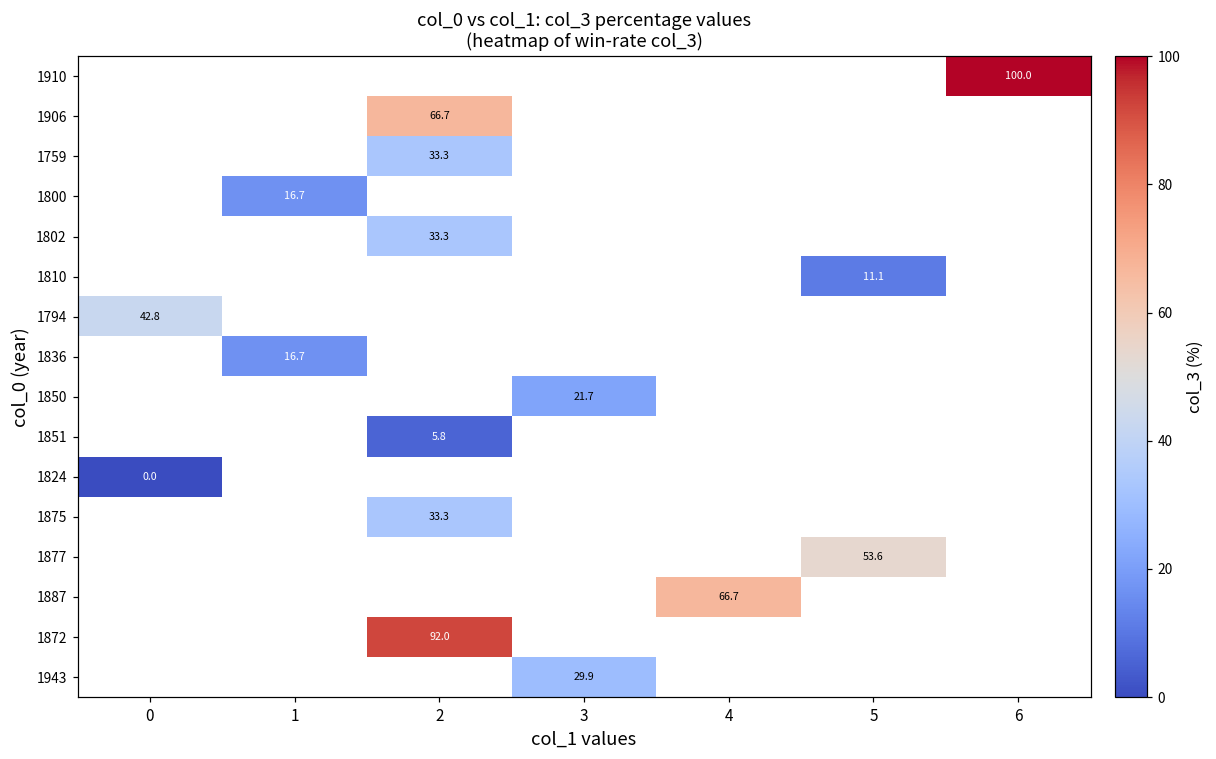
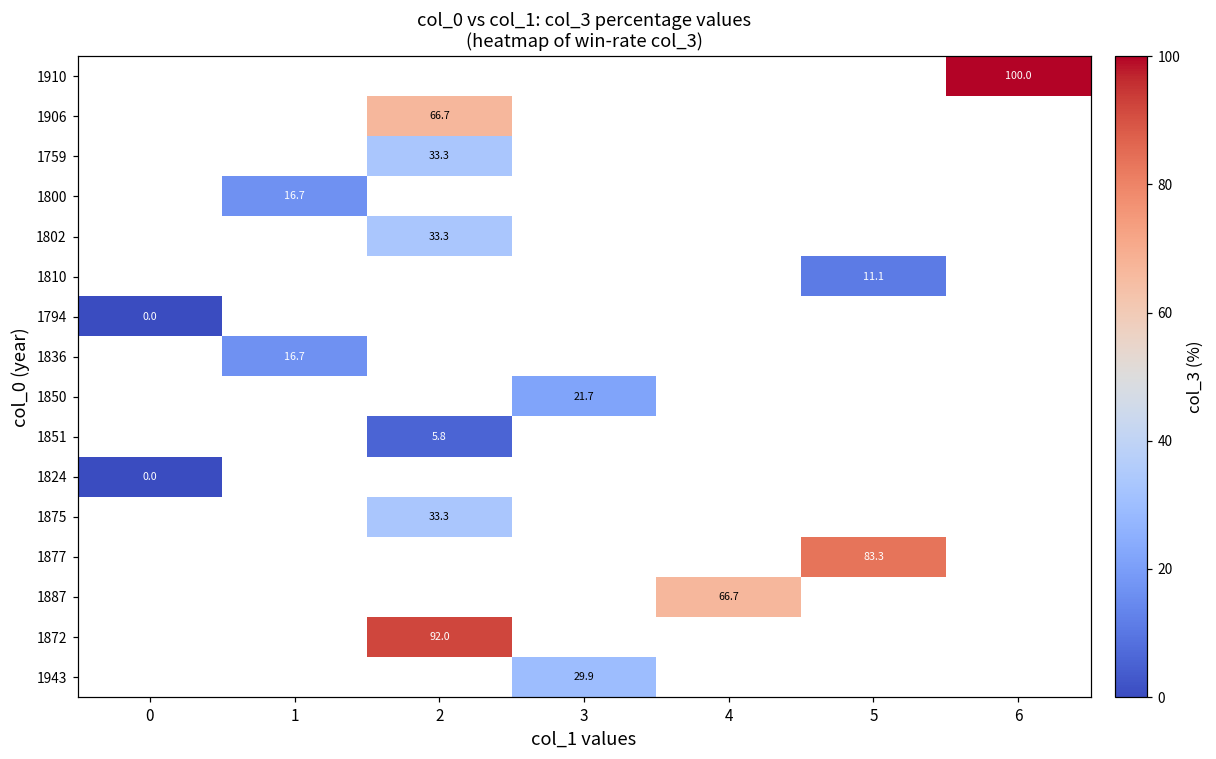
1794, 0: 42.8 -> 0.0
1877, 5: 53.6 -> 83.3
